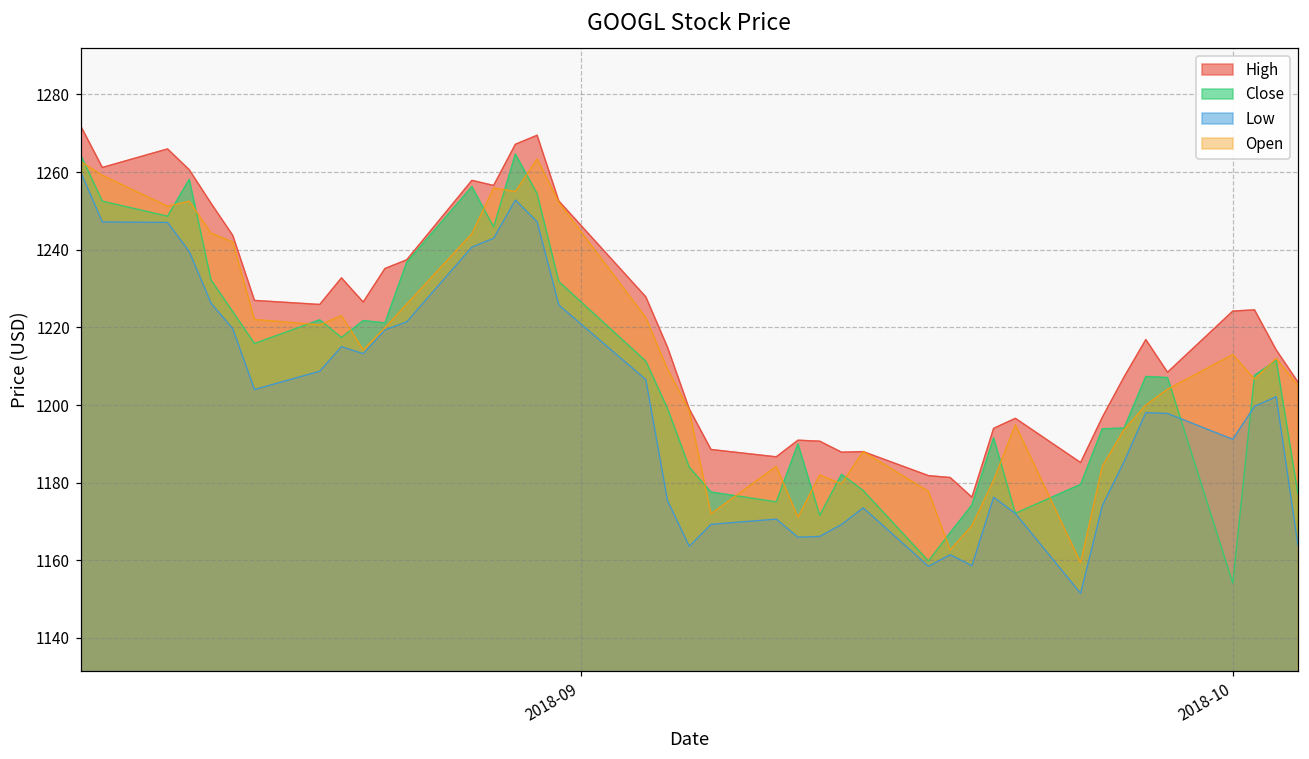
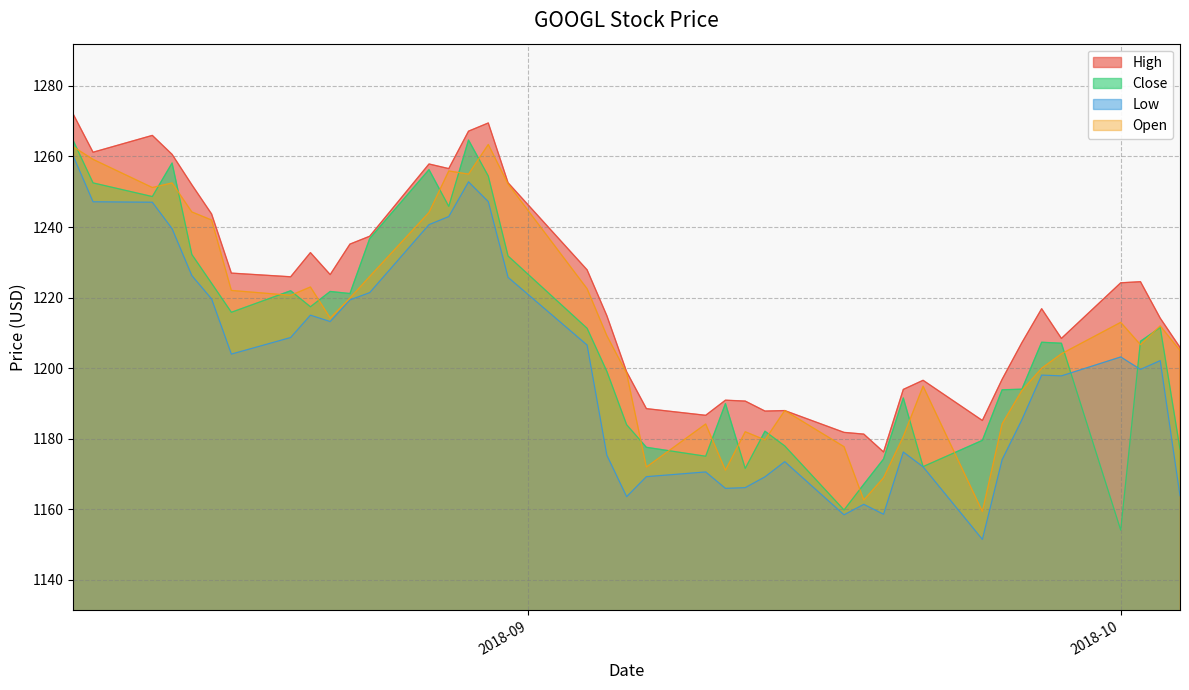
Low, 2018-10: 1191 -> 1203
